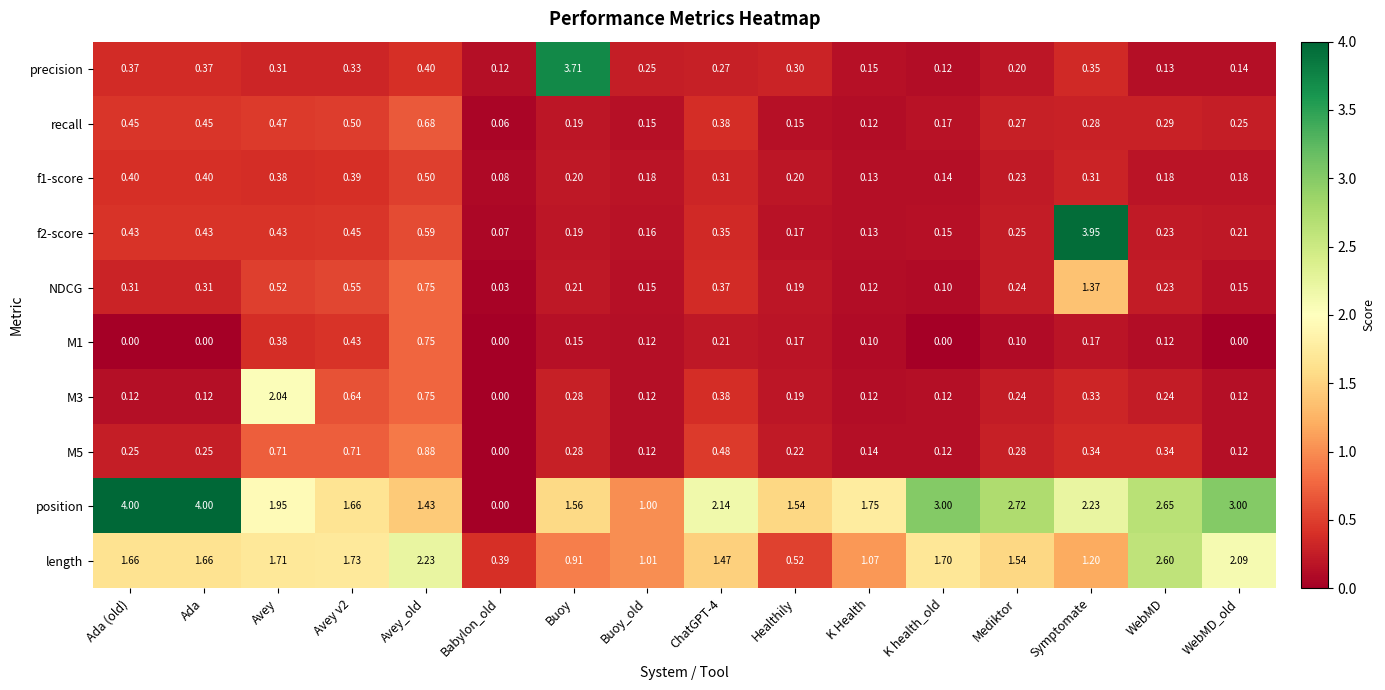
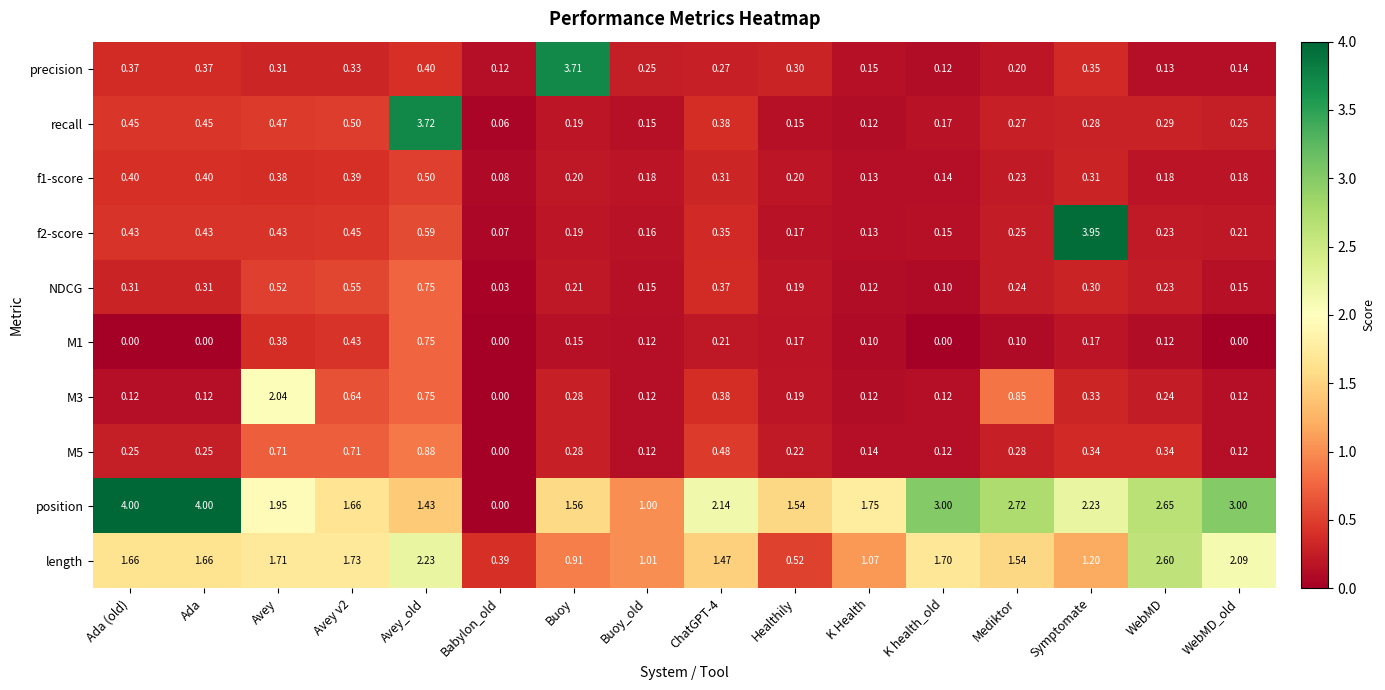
recall, Avey_old: 0.68 -> 3.72
NDCG, Symptomate: 1.37 -> 0.30
M3, Mediktor: 0.24 -> 0.85
